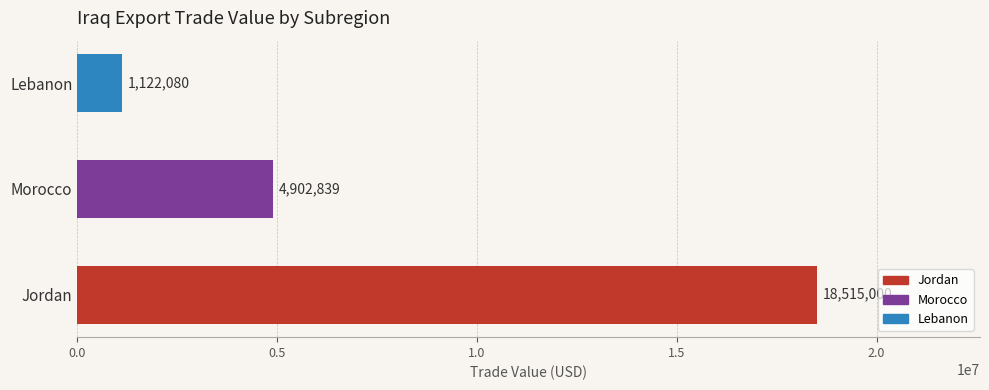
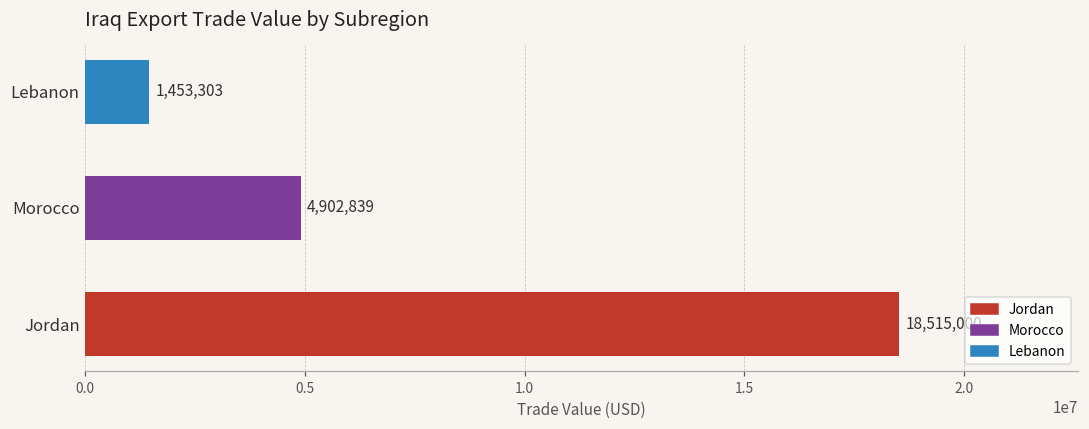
Lebanon: 1,122,080 -> 1,453,303
